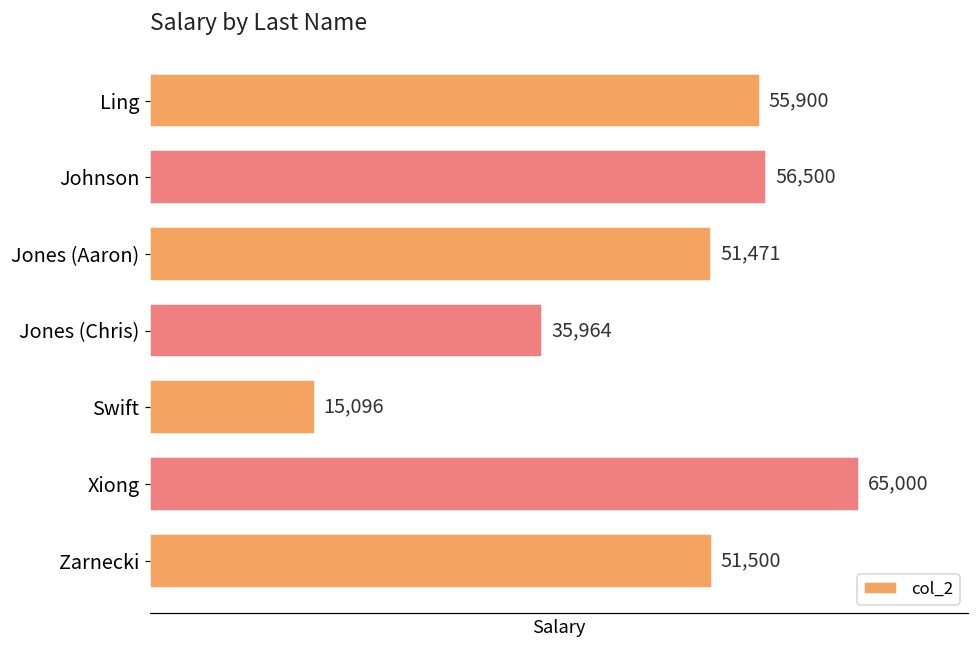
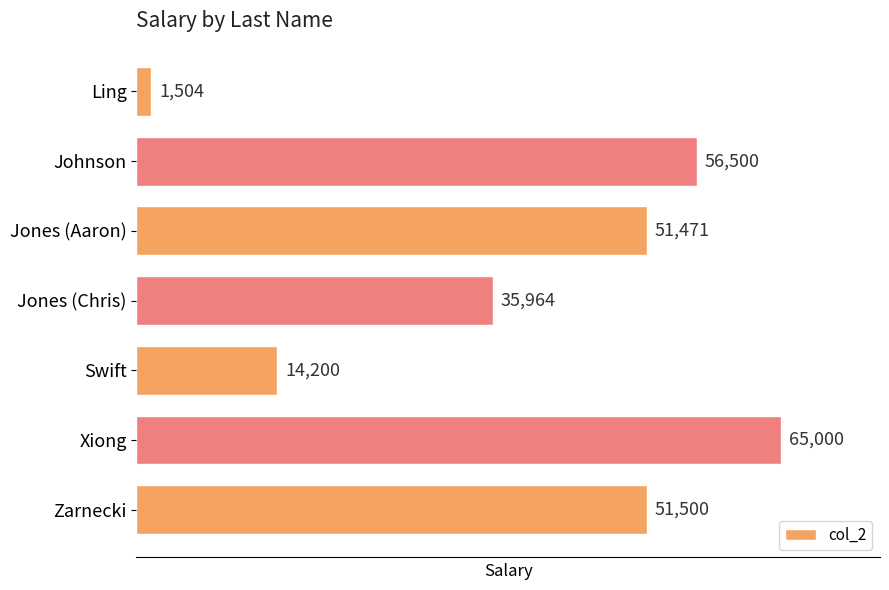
Ling: 55,900 -> 1,504
Swift: 15,096 -> 14,200
